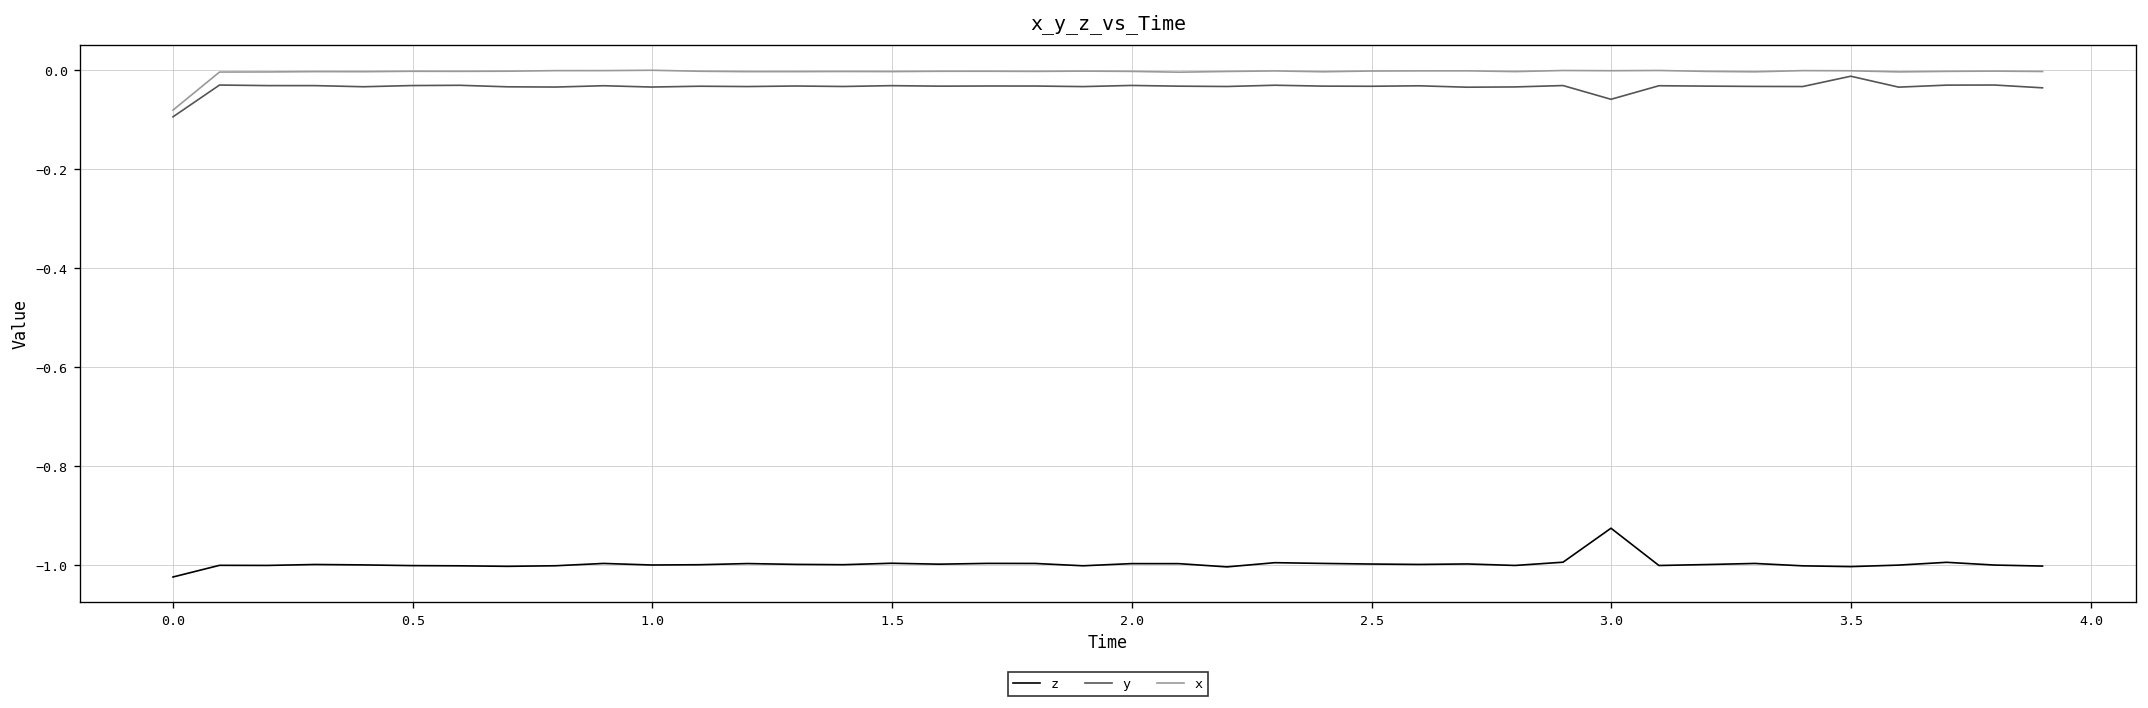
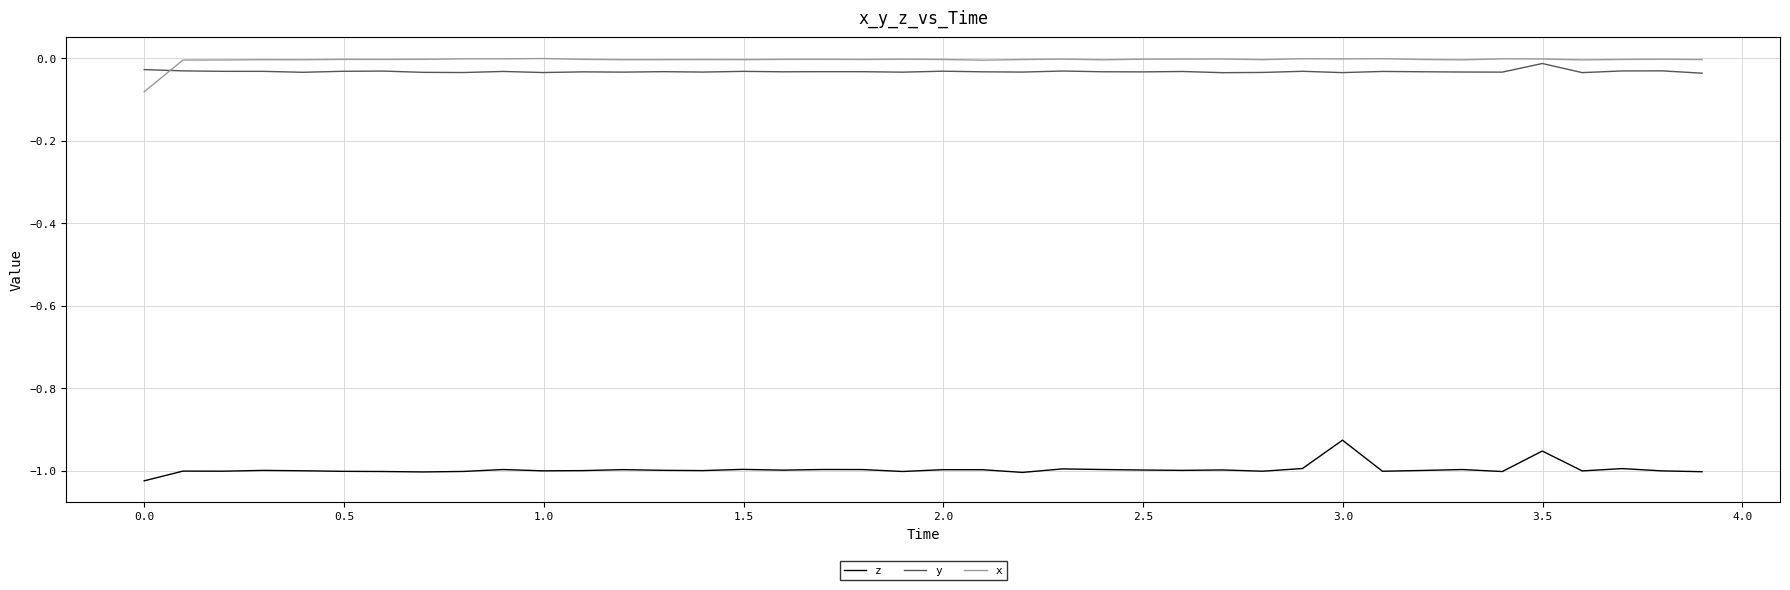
y, 0.0: -0.09 -> -0.03
y, 3.0: -0.06 -> -0.03
z, 3.5: -1.00 -> -0.95
